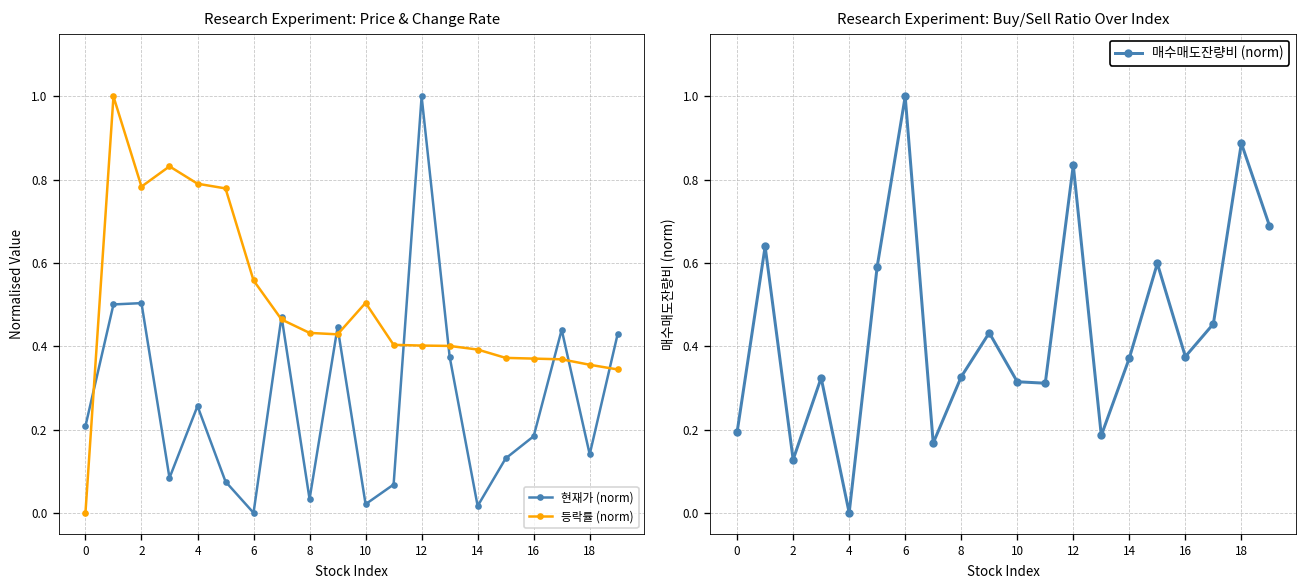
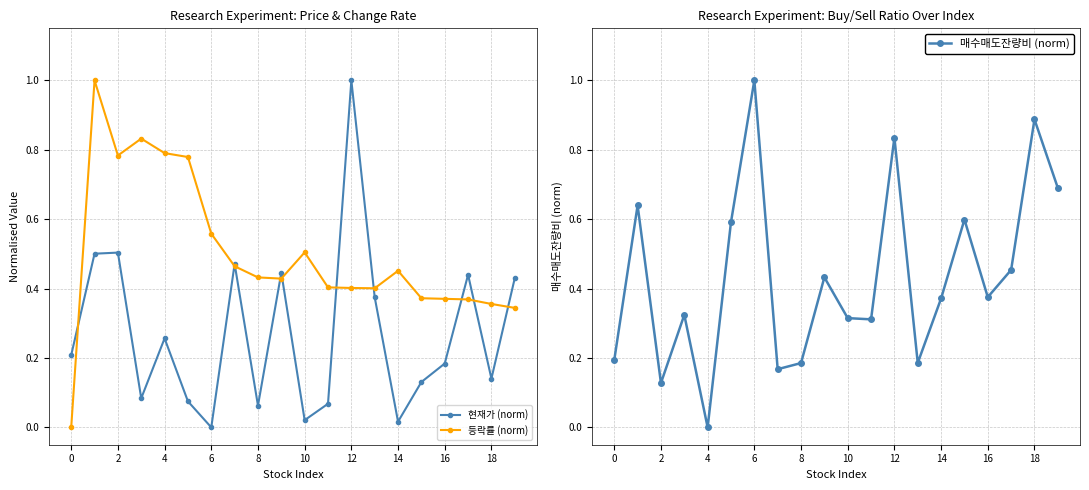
Research Experiment: Price & Change Rate, 현재가 (norm), 8: 0.03 -> 0.06
Research Experiment: Price & Change Rate, 등락률 (norm), 14: 0.39 -> 0.45
Research Experiment: Buy/Sell Ratio Over Index, 8: 0.33 -> 0.19
